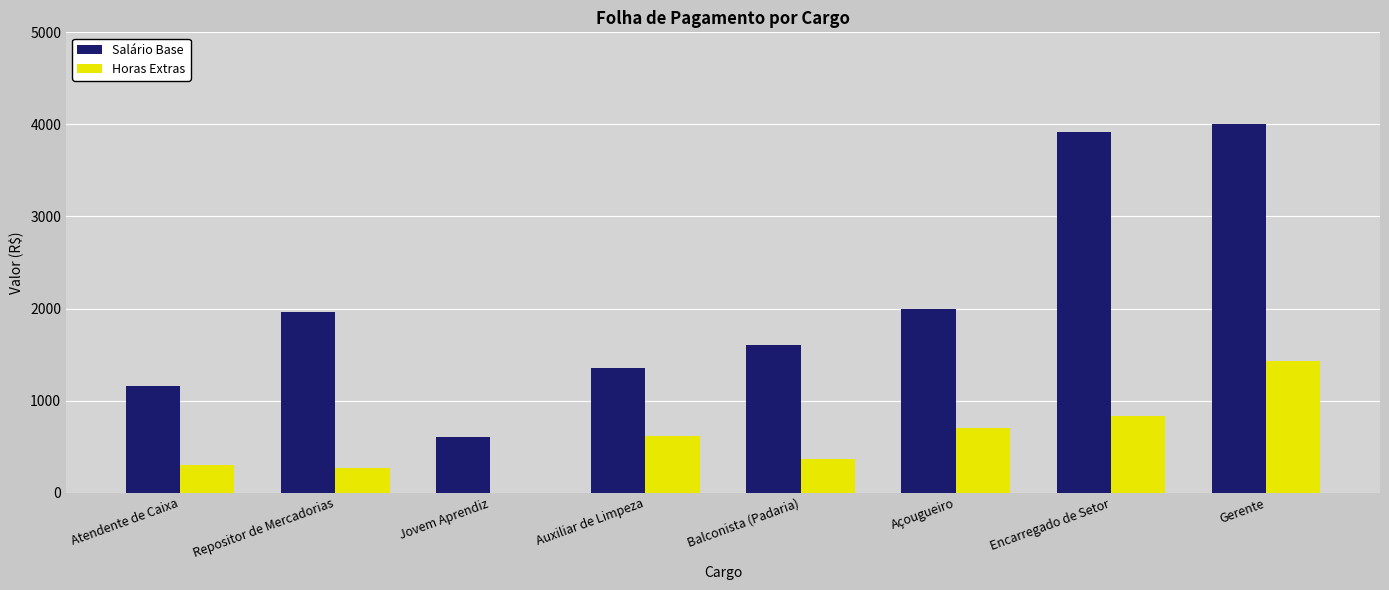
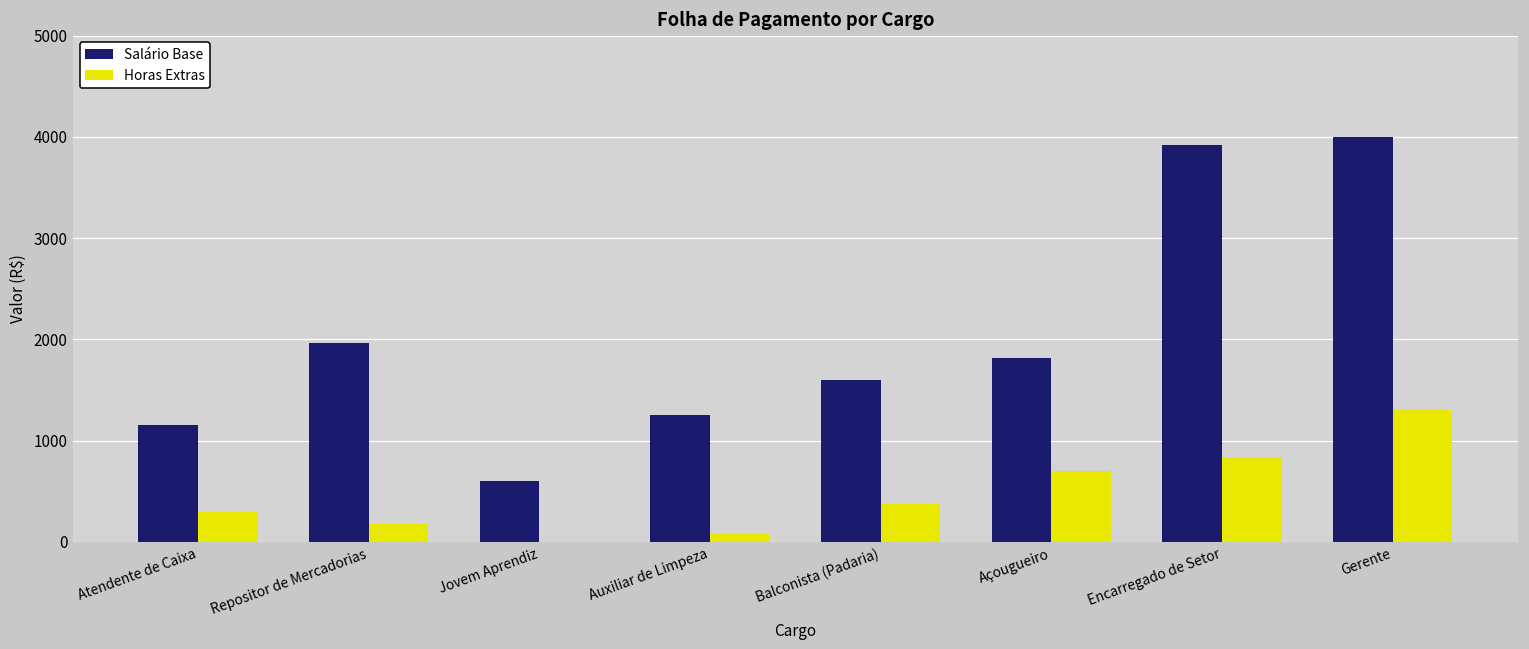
Horas Extras, Repositor de Mercadorias: 300 -> 200
Salário Base, Auxiliar de Limpeza: 1400 -> 1300
Horas Extras, Auxiliar de Limpeza: 600 -> 100
Salário Base, Açougueiro: 2000 -> 1800
Horas Extras, Gerente: 1400 -> 1300
